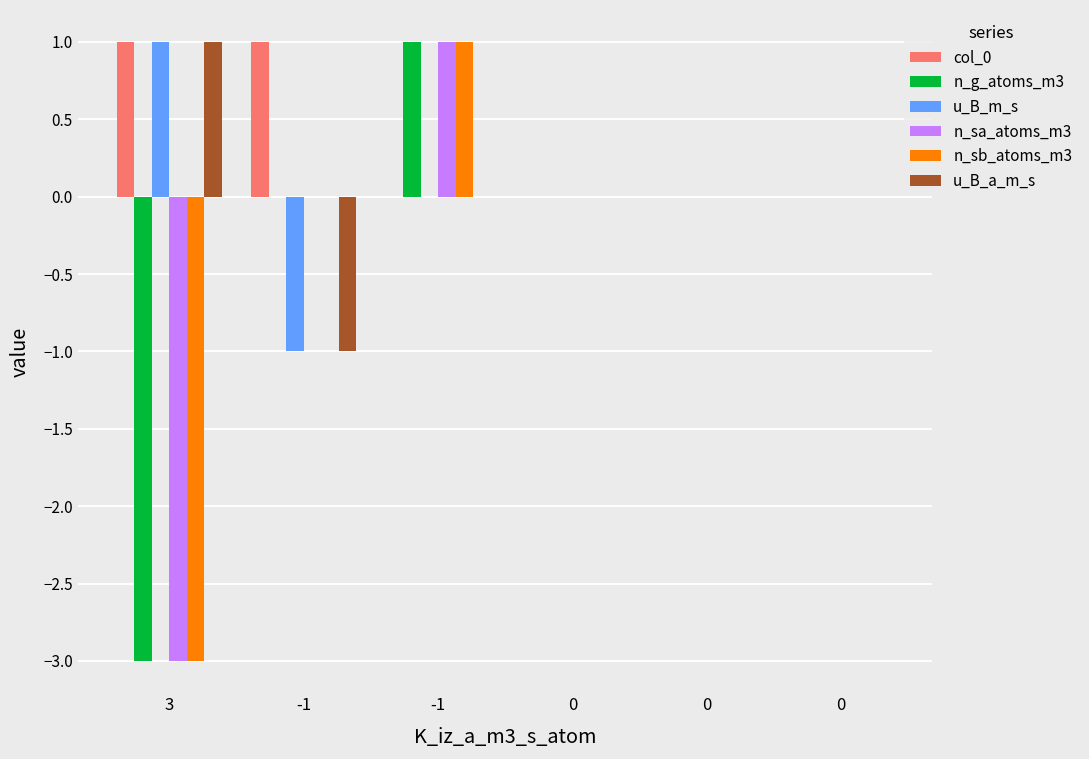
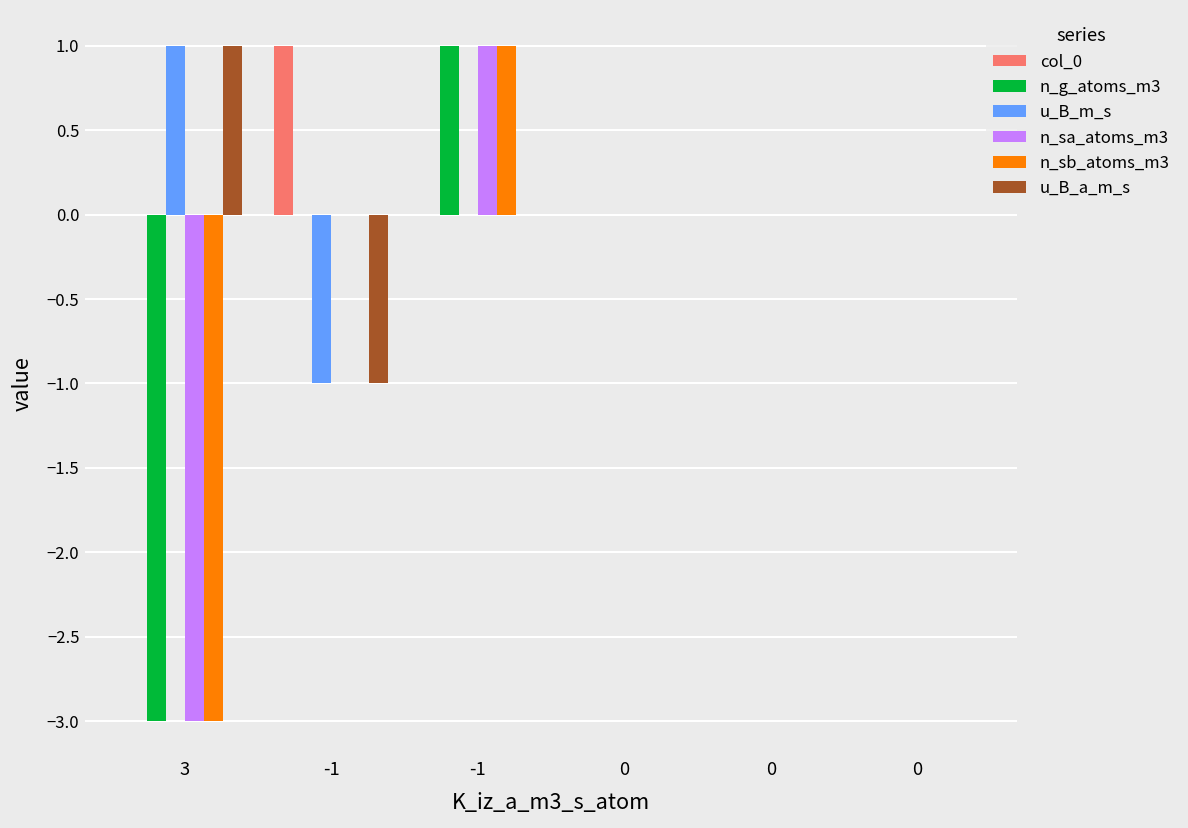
col_0, 3: 1 -> 0
